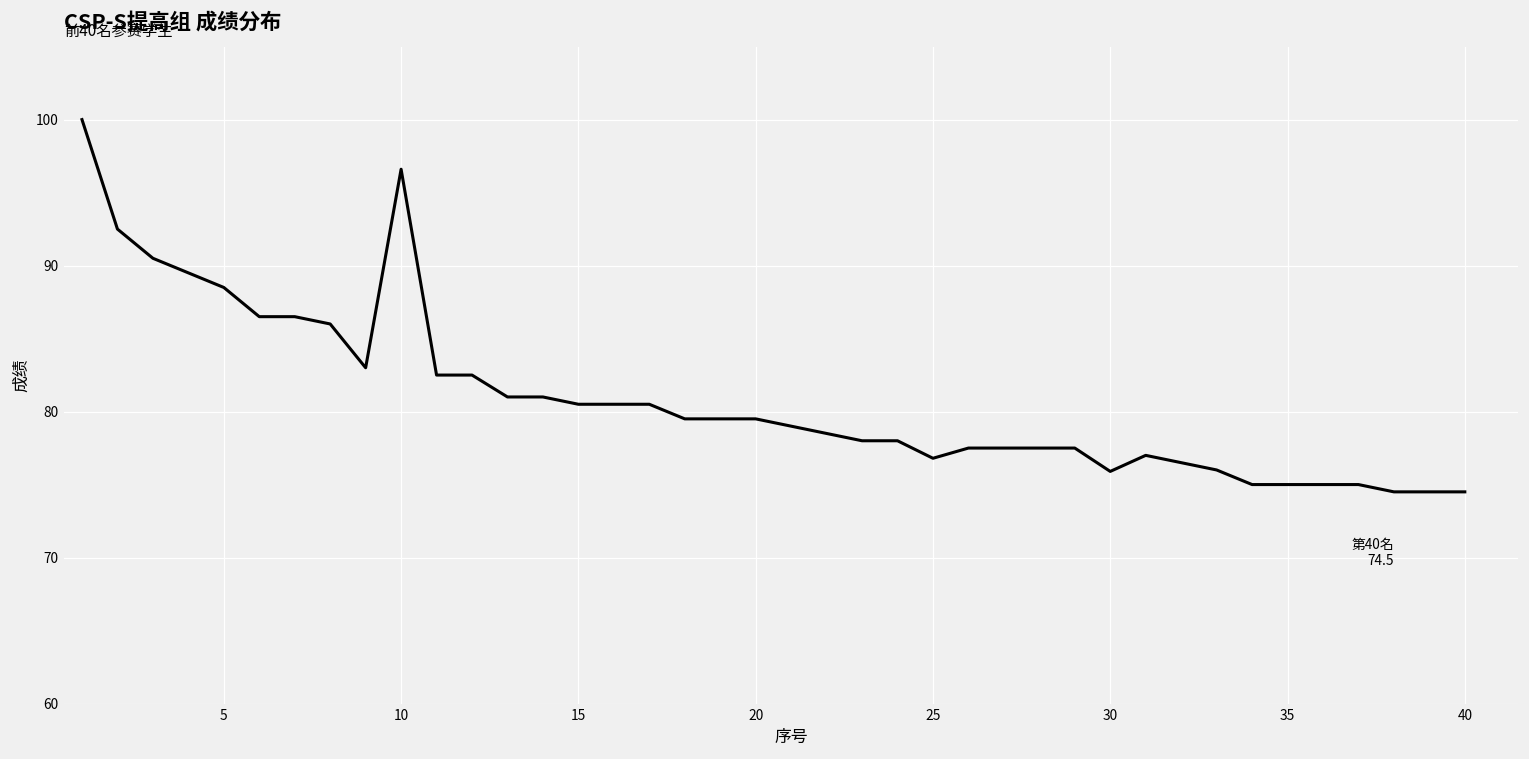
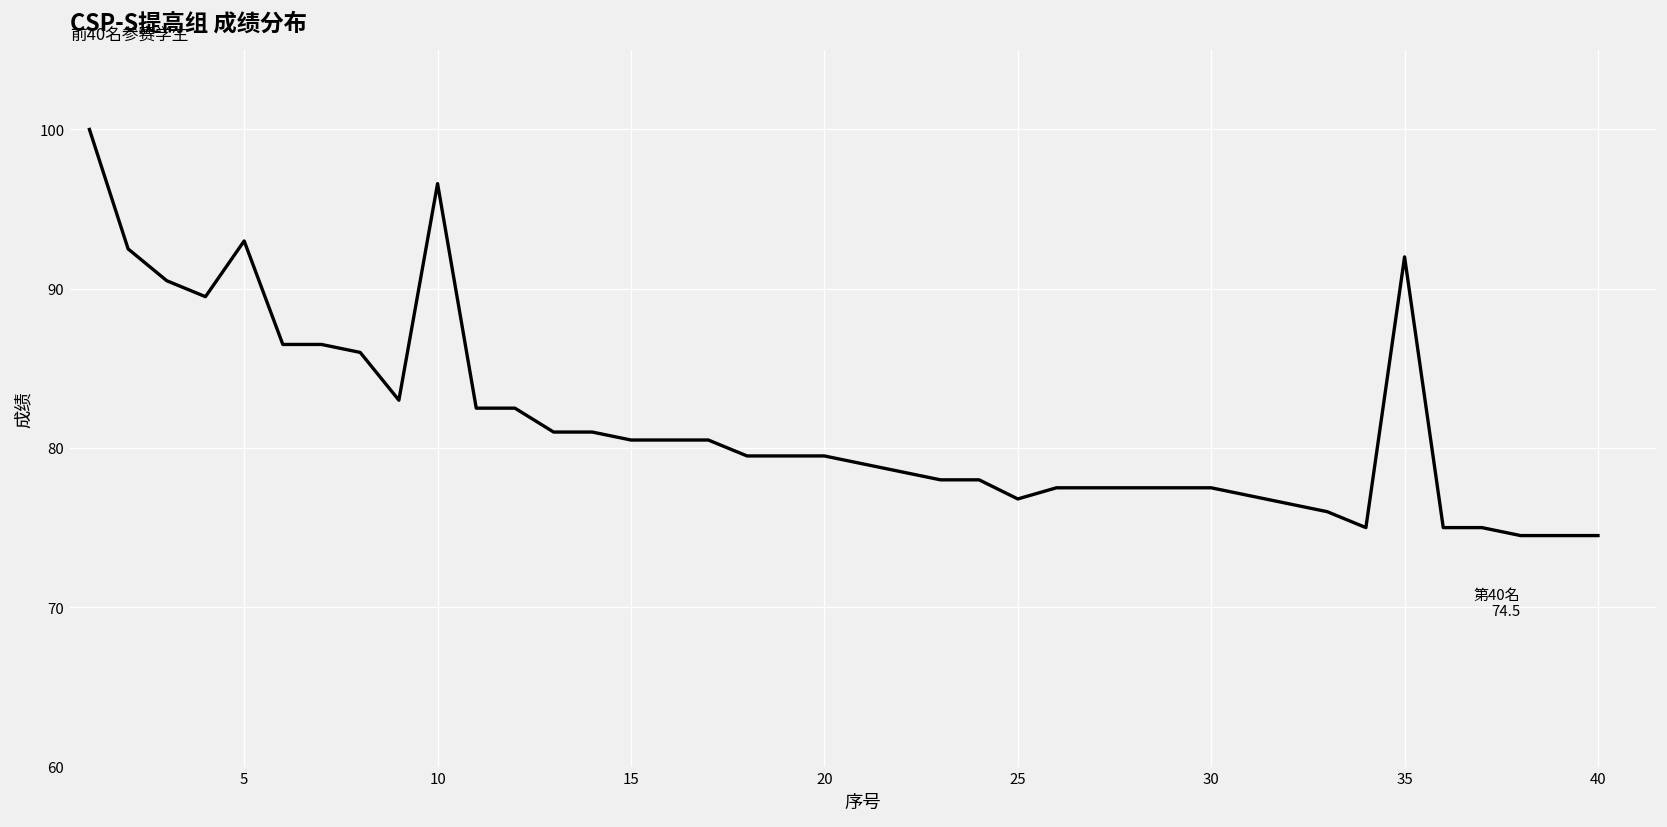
5: 88.5 -> 93.0
30: 75.9 -> 77.5
35: 75 -> 92
